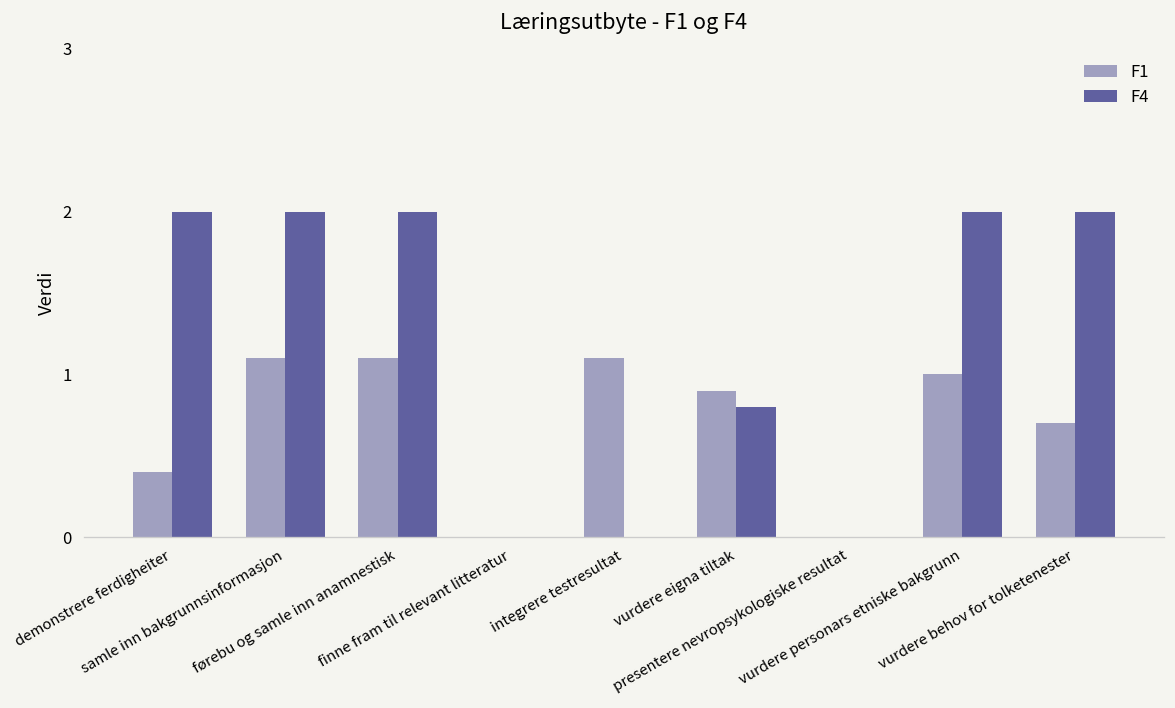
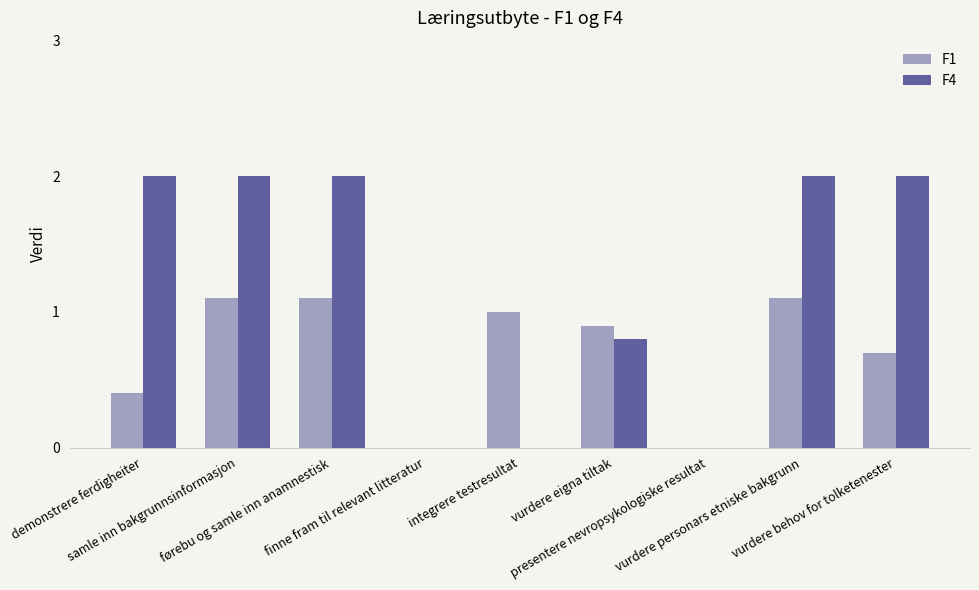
F1, integrere testresultat: 1.1 -> 1.0
F1, vurdere personars etniske bakgrunn: 1.0 -> 1.1
